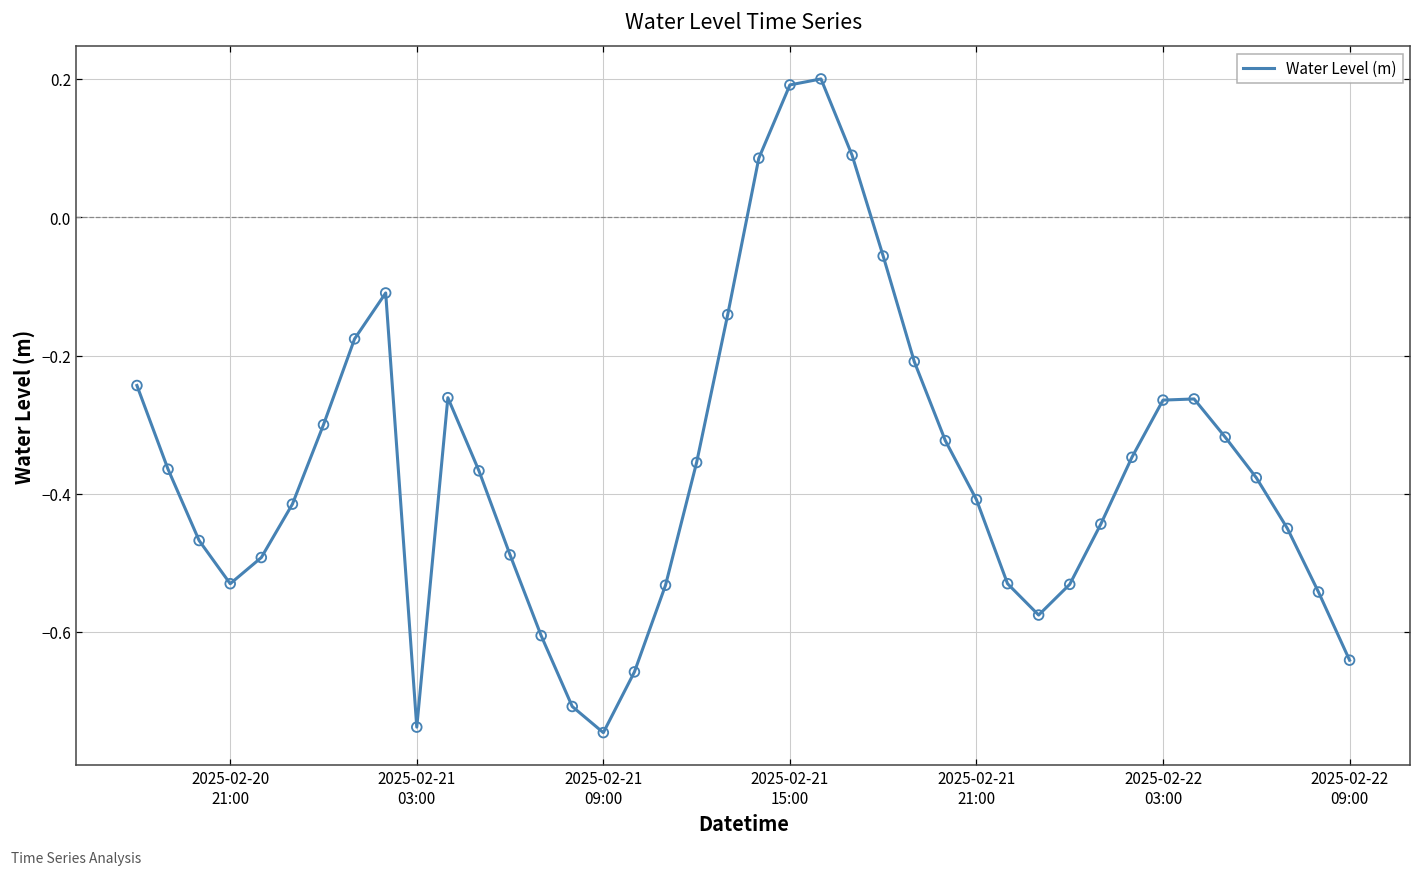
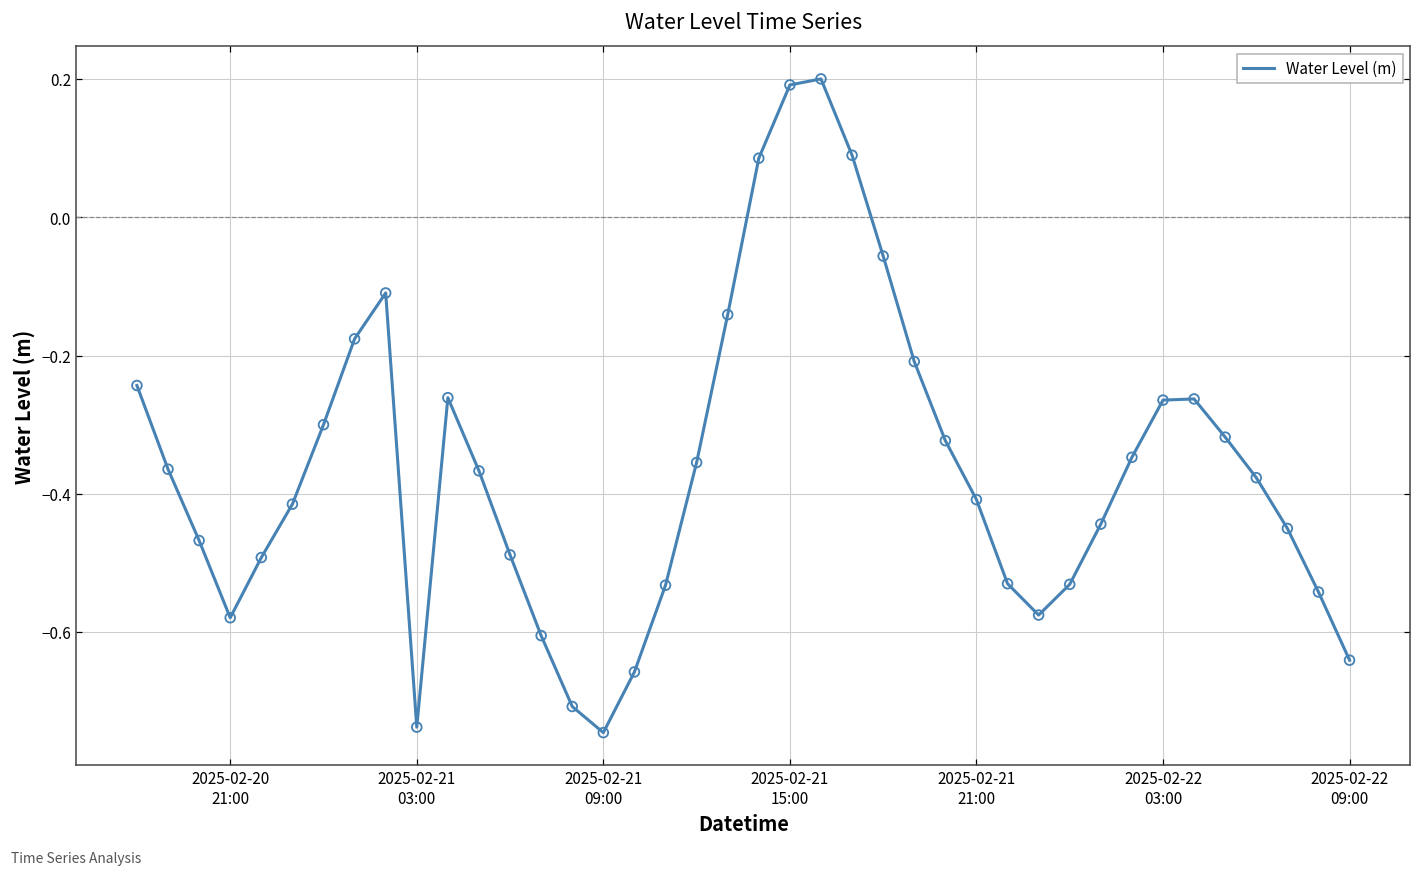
2025-02-20 21:00: -0.53 -> -0.58
